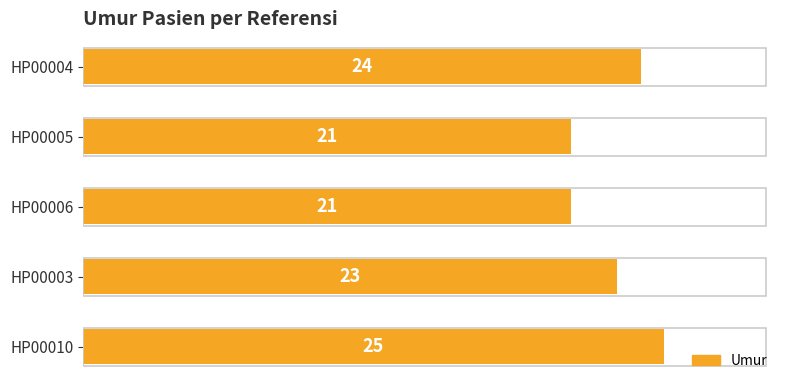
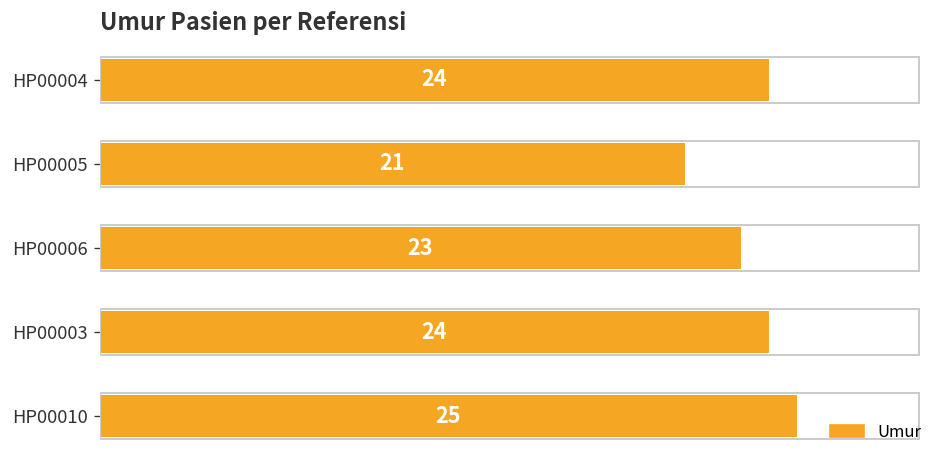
HP00006: 21 -> 23
HP00003: 23 -> 24
